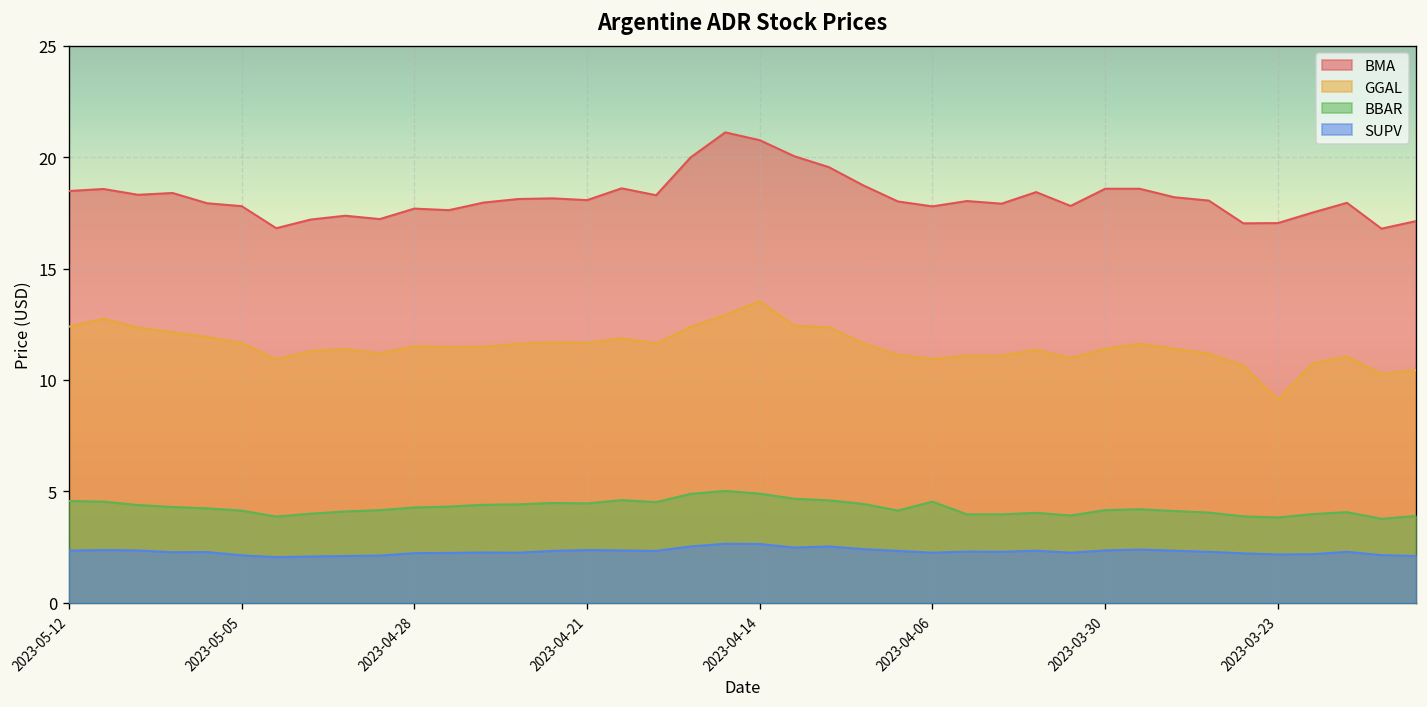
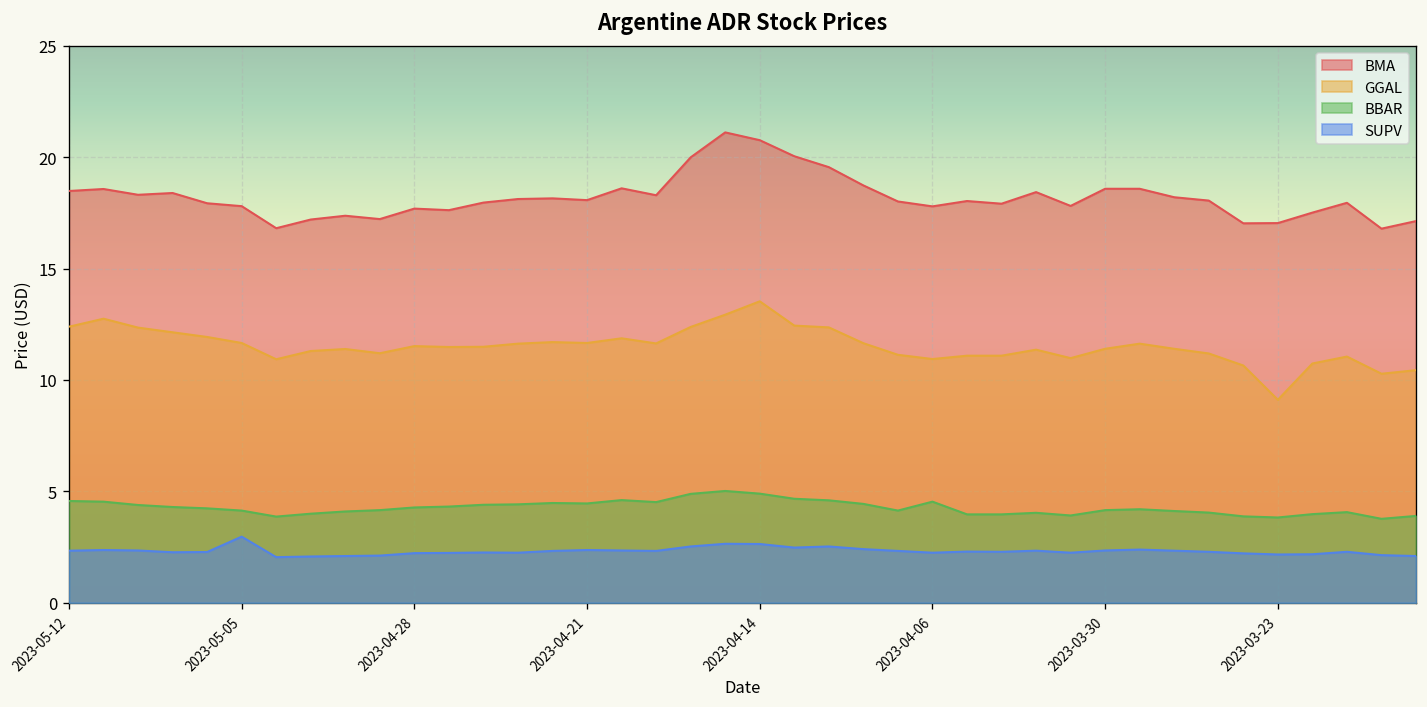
SUPV, 2023-05-05: 2.1 -> 3.0
